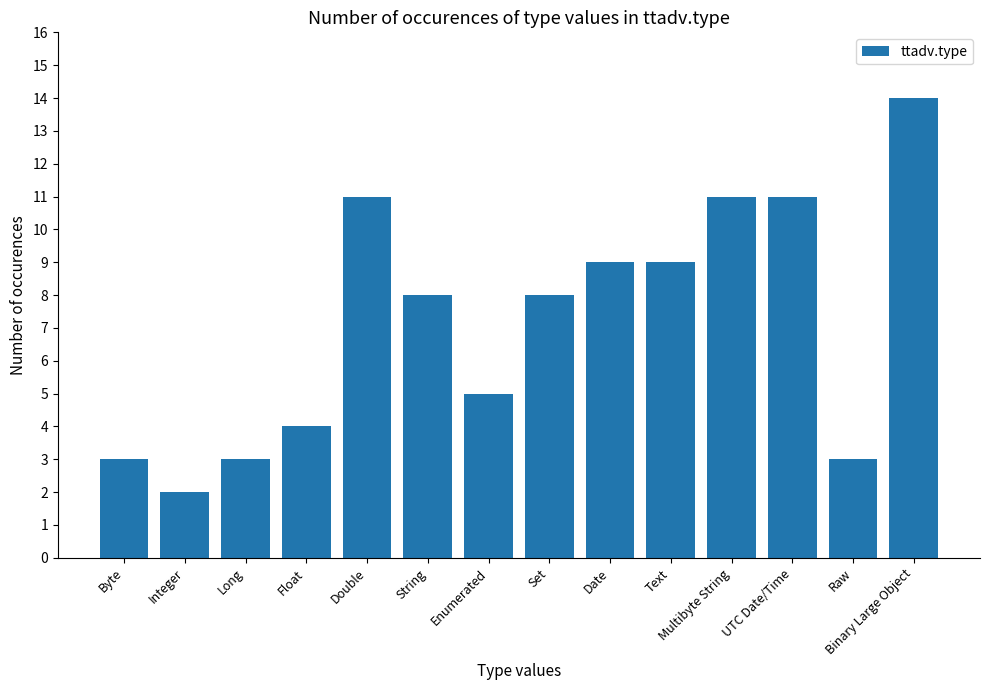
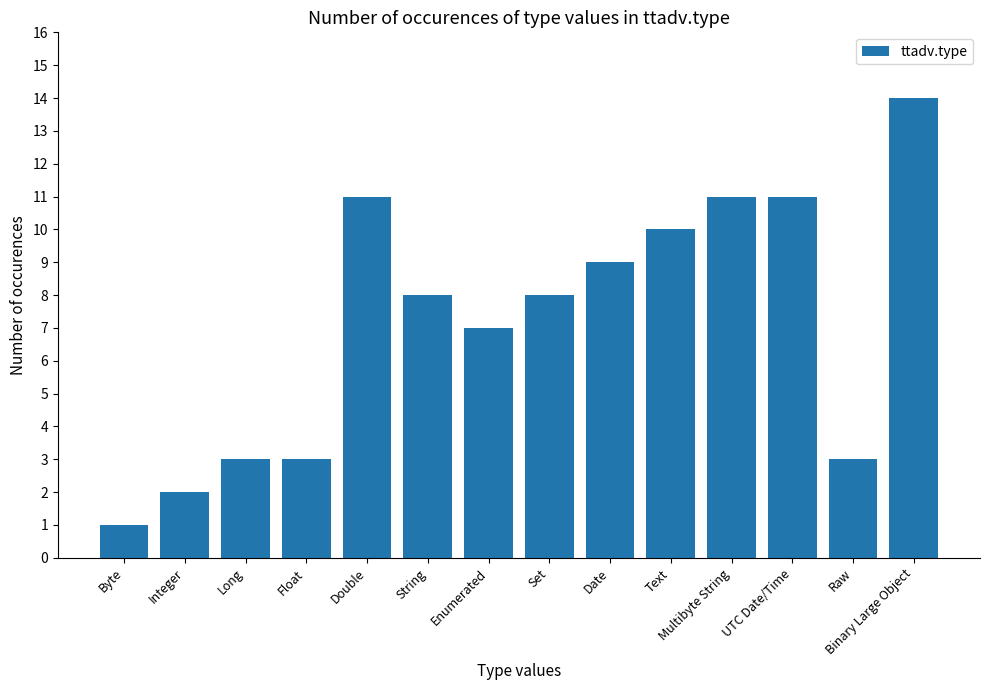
Byte: 3 -> 1
Float: 4 -> 3
Enumerated: 5 -> 7
Text: 9 -> 10
